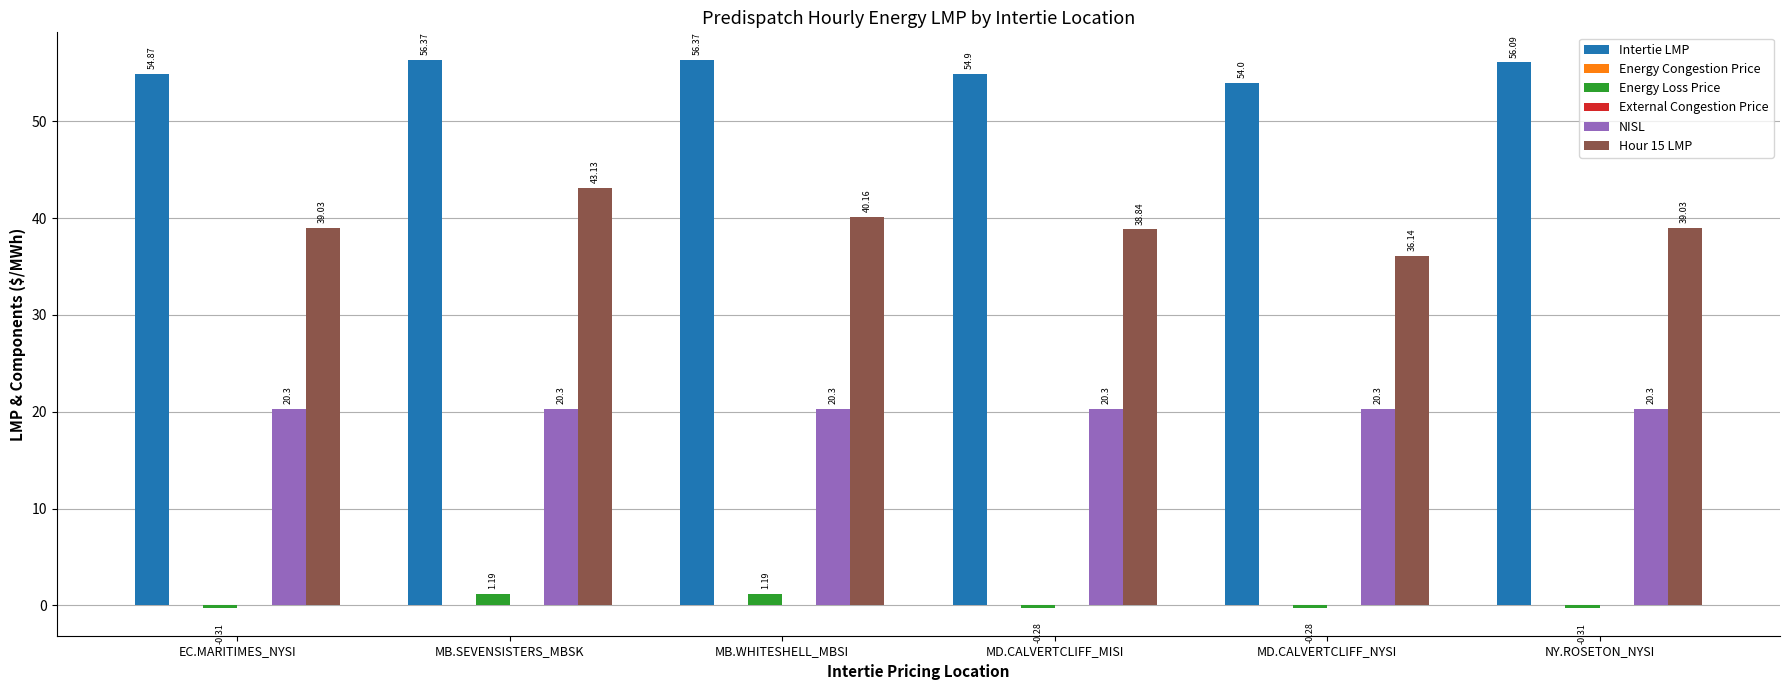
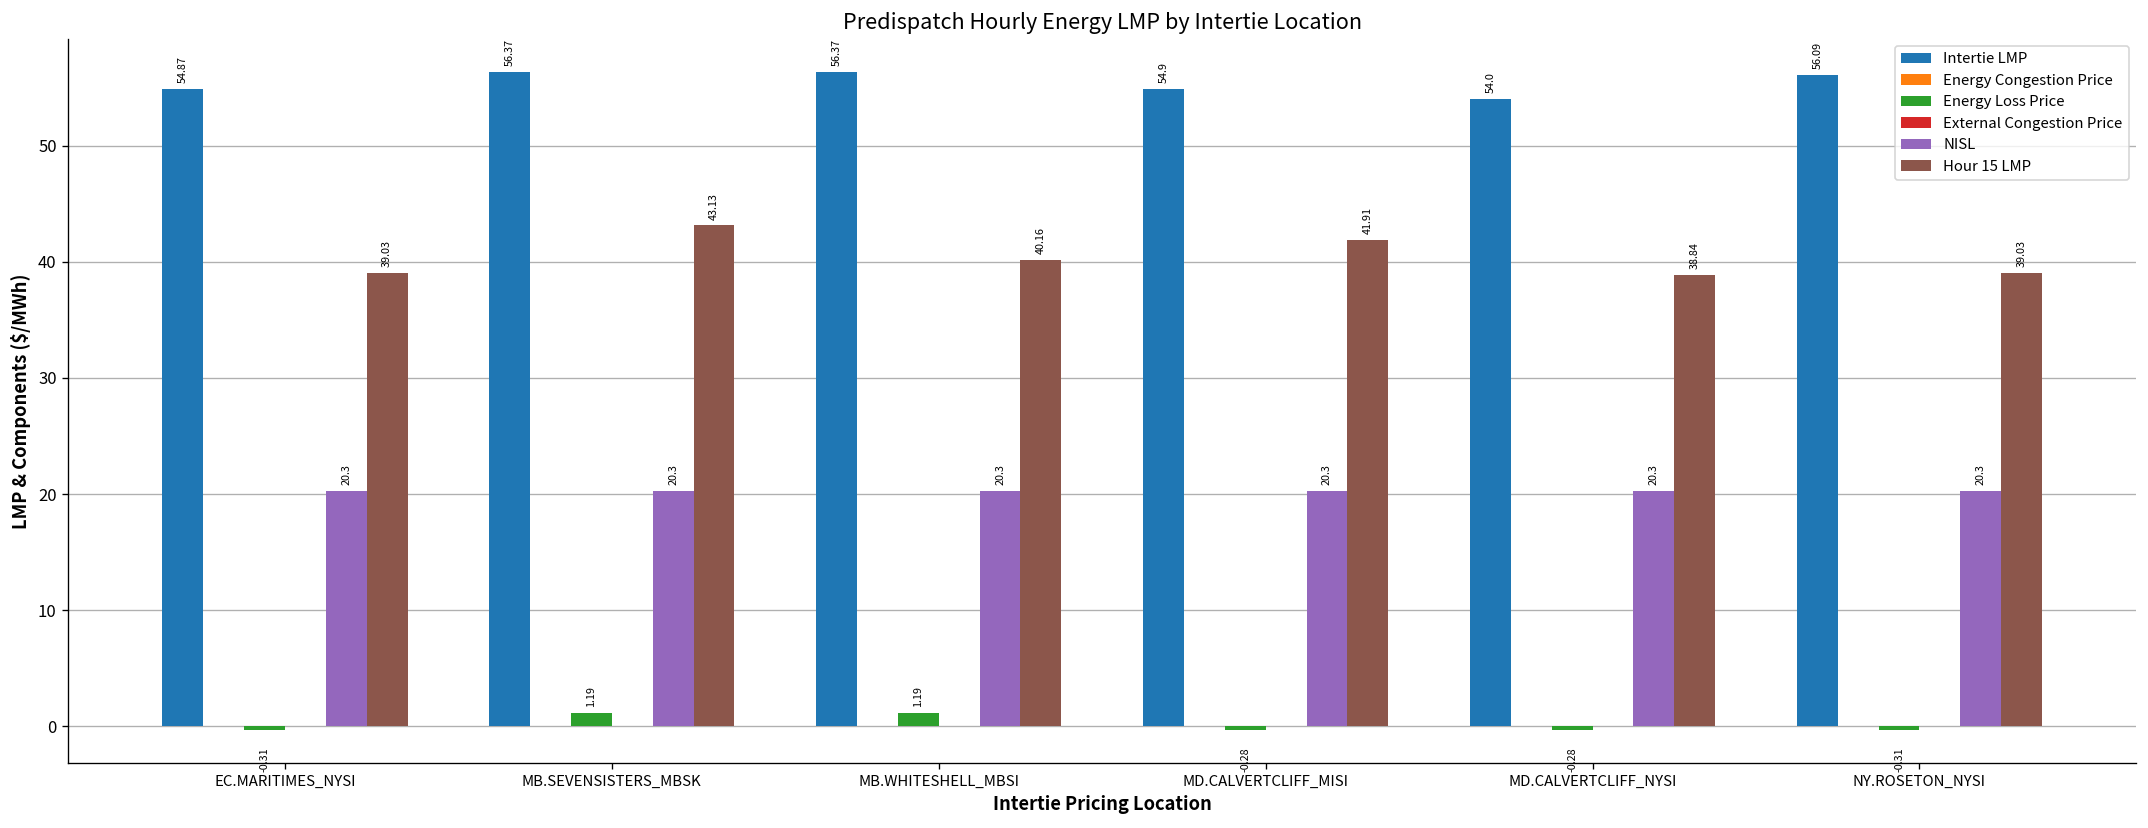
Hour 15 LMP, MD.CALVERTCLIFF_MISI: 38.84 -> 41.91
Hour 15 LMP, MD.CALVERTCLIFF_NYSI: 36.14 -> 38.84
